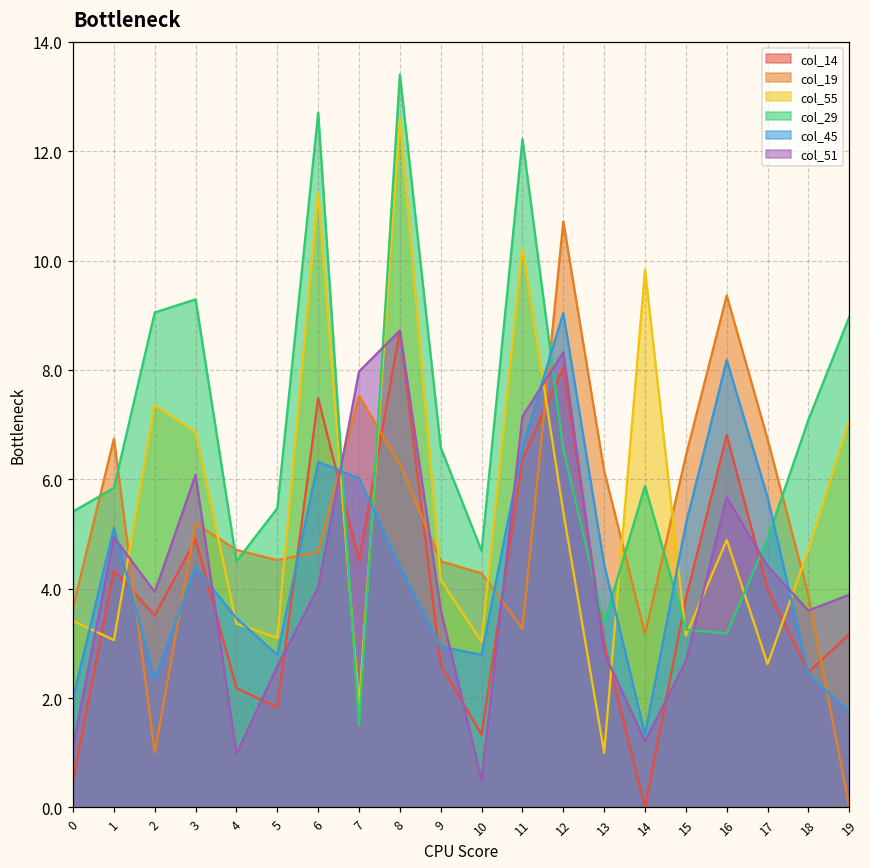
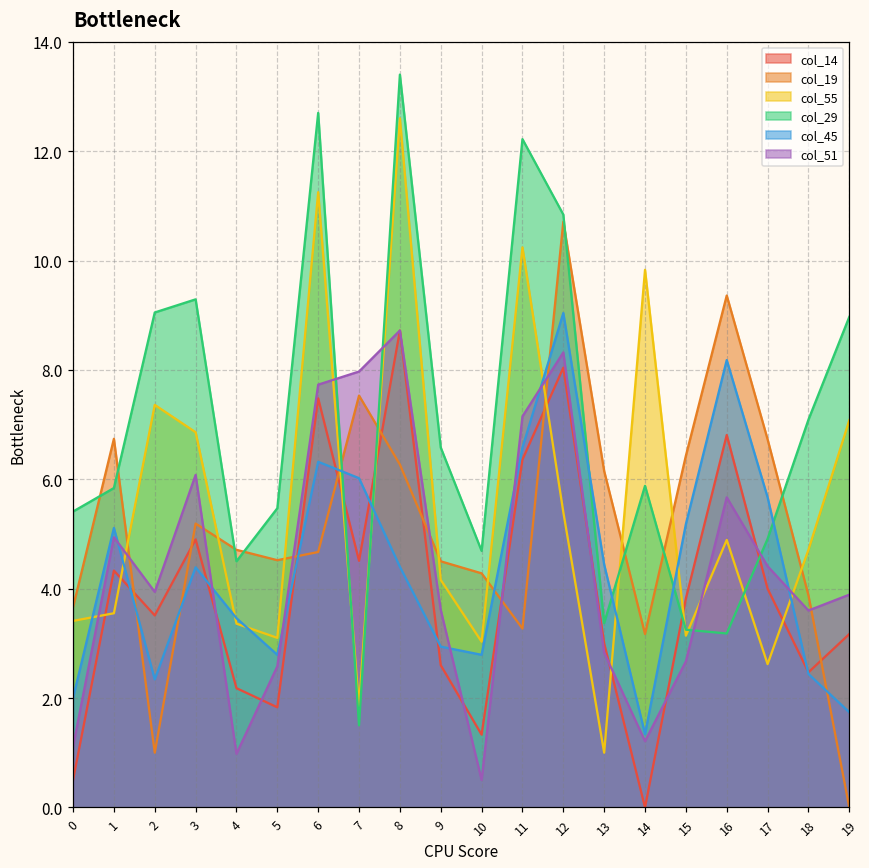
col_55, 1: 3.1 -> 3.6
col_51, 6: 4.0 -> 7.7
col_29, 12: 6.6 -> 10.8
